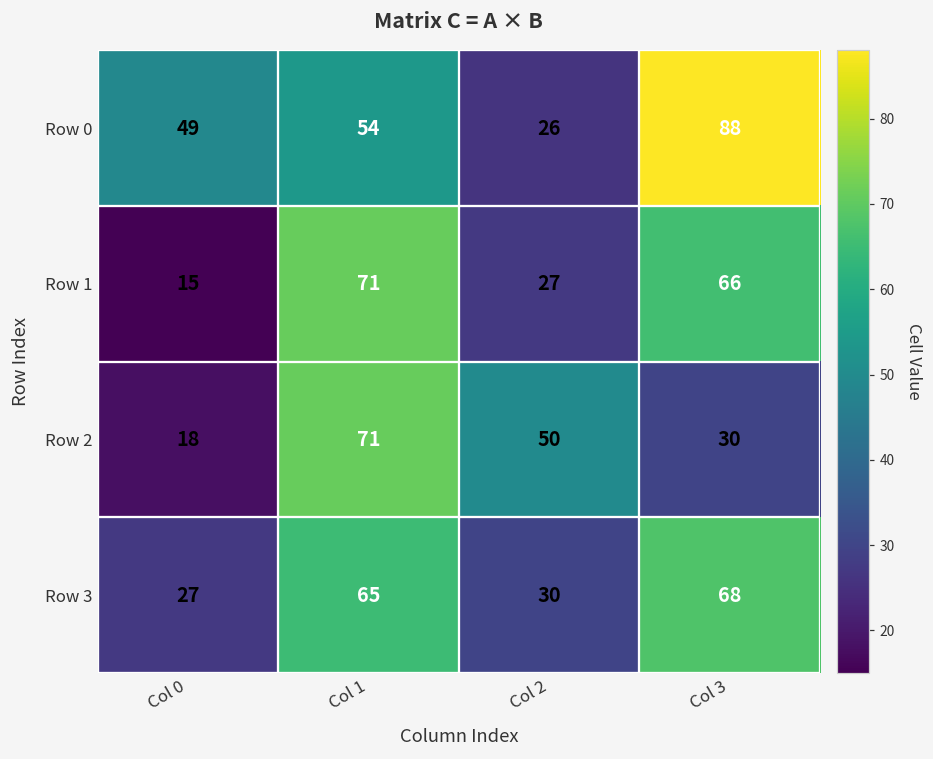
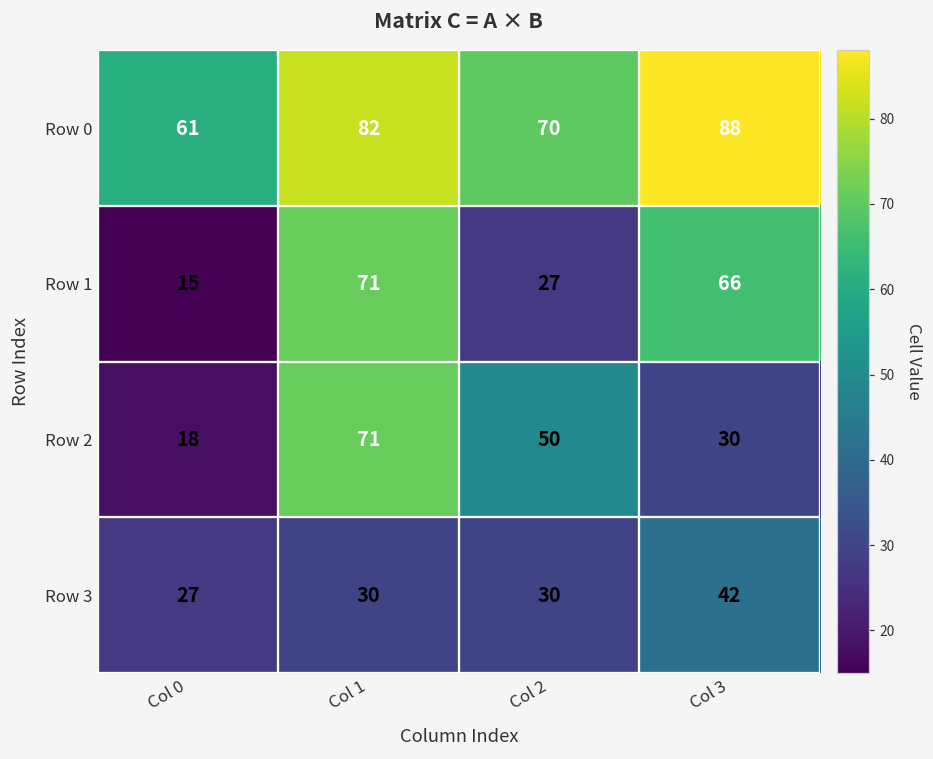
Row 0, Col 0: 49 -> 61
Row 0, Col 1: 54 -> 82
Row 0, Col 2: 26 -> 70
Row 3, Col 1: 65 -> 30
Row 3, Col 3: 68 -> 42
